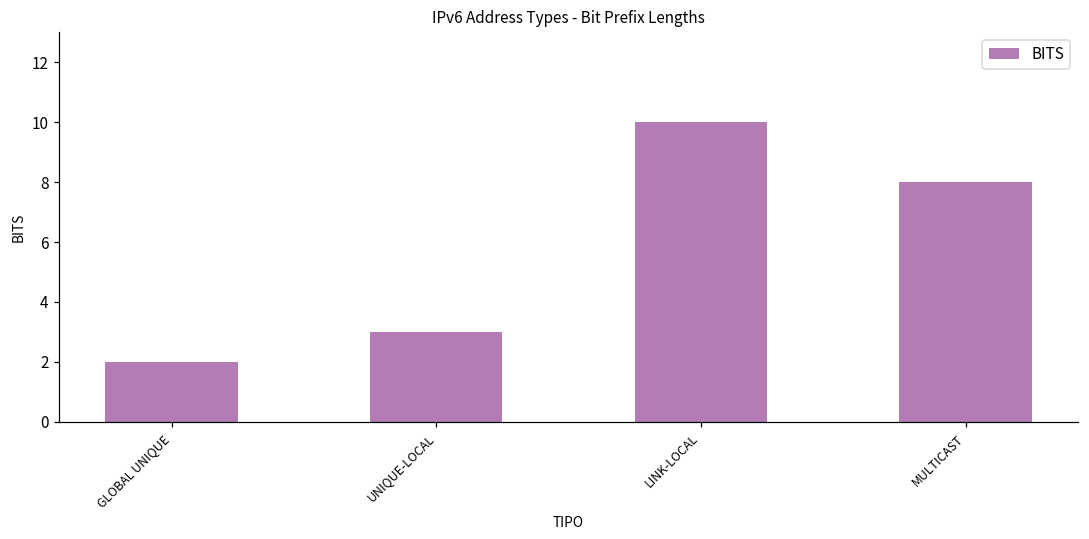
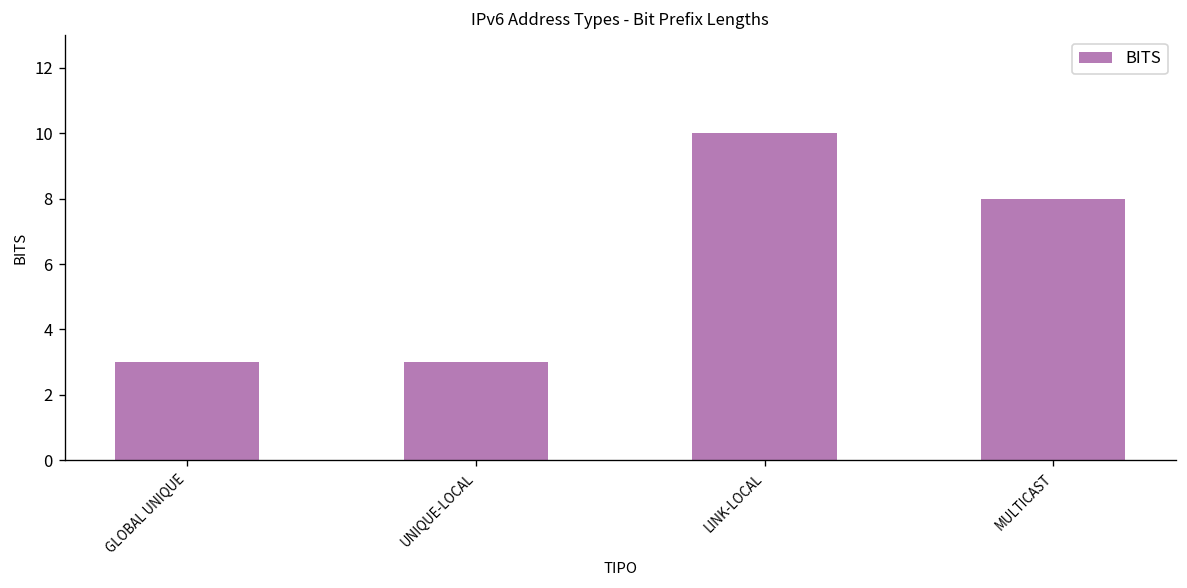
GLOBAL UNIQUE: 2 -> 3
